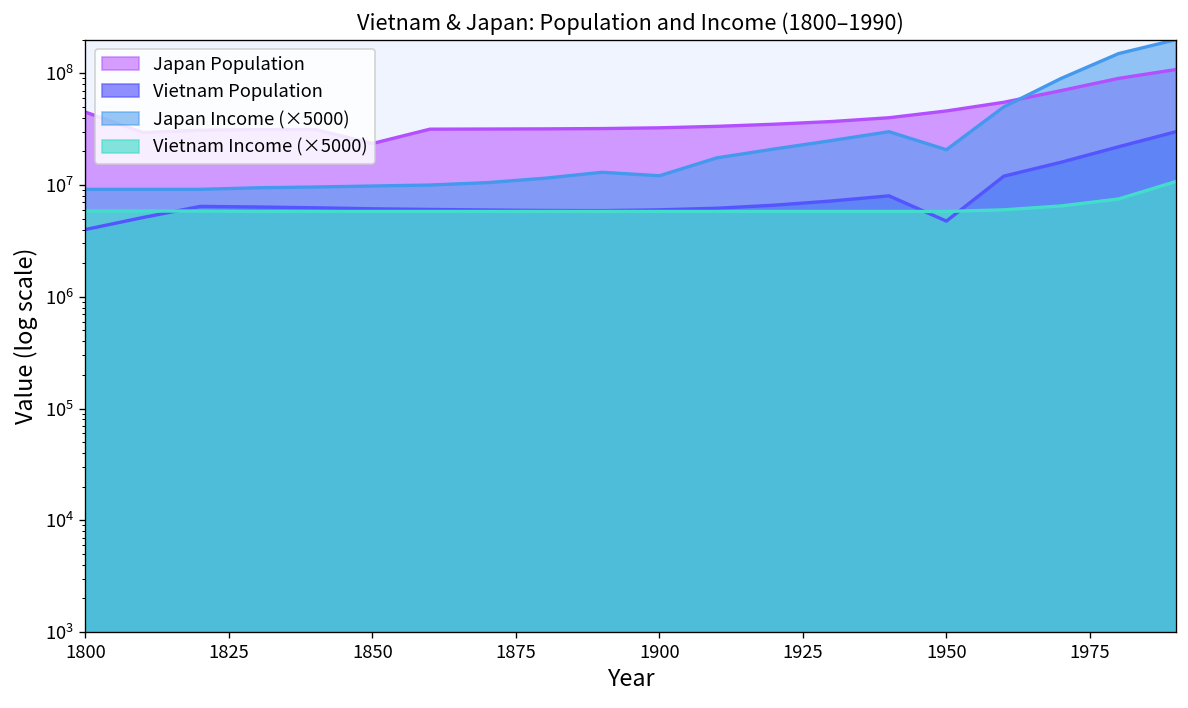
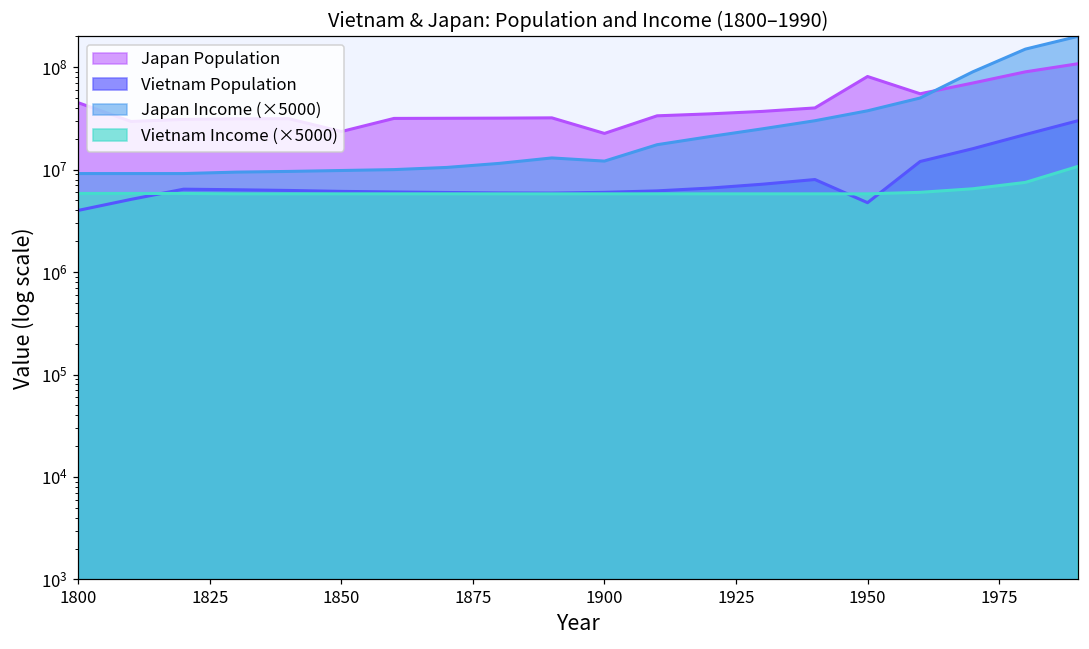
Japan Population, 1900: 33000000 -> 23000000
Japan Population, 1950: 50000000 -> 80000000
Japan Income (×5000), 1950: 21000000 -> 38000000
